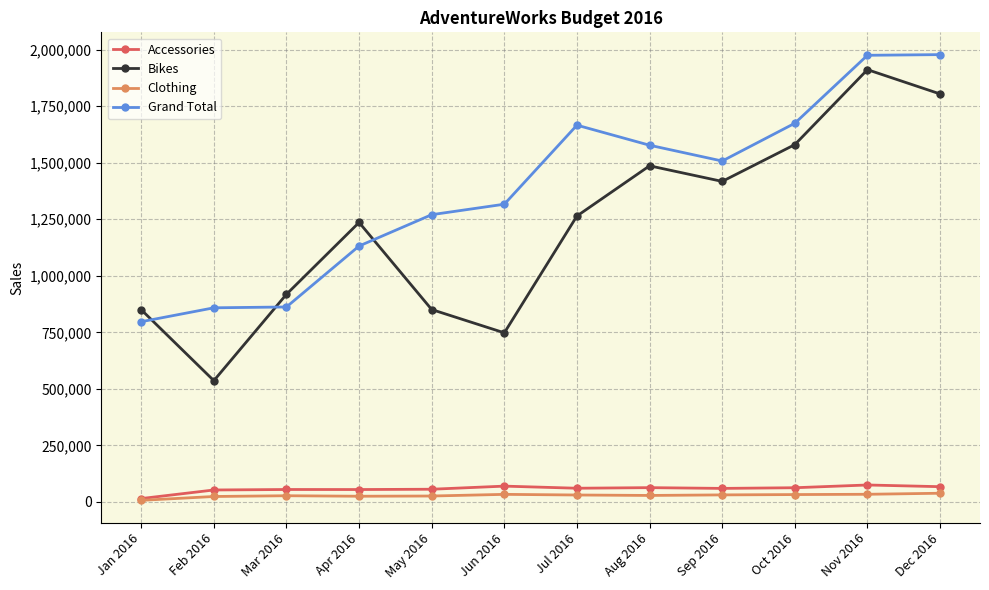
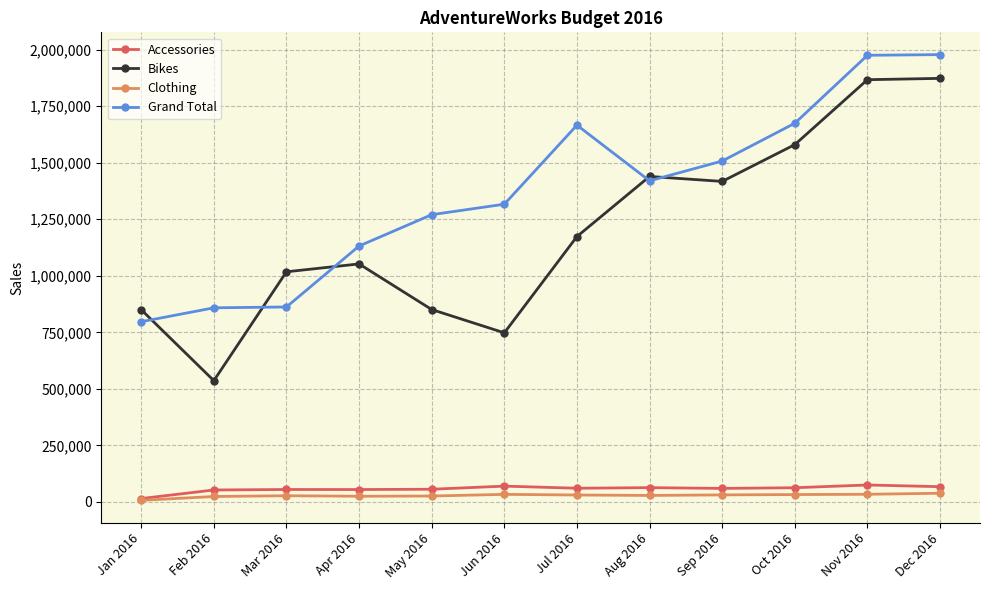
Bikes, Mar 2016: 920,000 -> 1,020,000
Bikes, Apr 2016: 1,240,000 -> 1,050,000
Bikes, Jul 2016: 1,260,000 -> 1,170,000
Bikes, Aug 2016: 1,490,000 -> 1,440,000
Grand Total, Aug 2016: 1,580,000 -> 1,420,000
Bikes, Nov 2016: 1,910,000 -> 1,870,000
Bikes, Dec 2016: 1,800,000 -> 1,870,000
